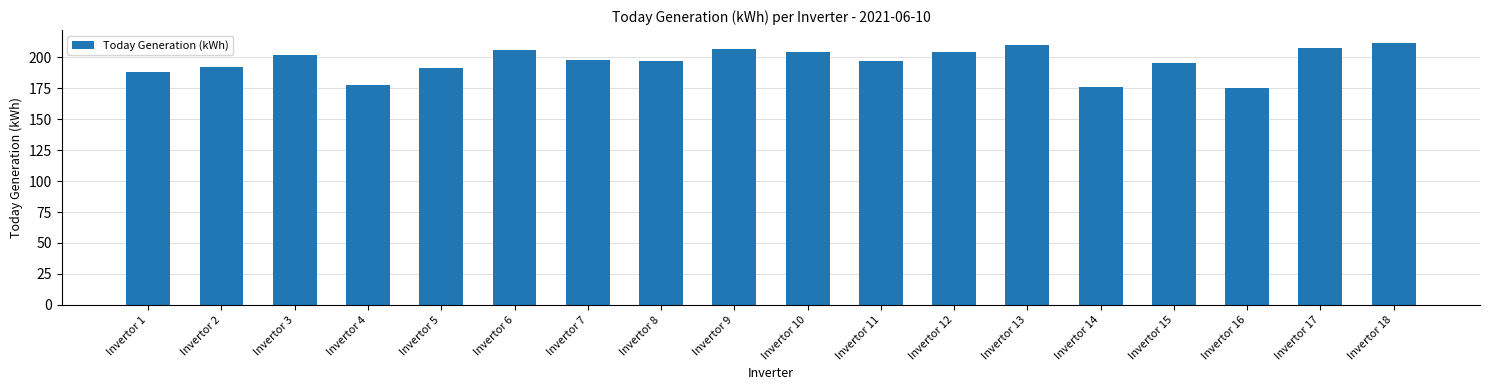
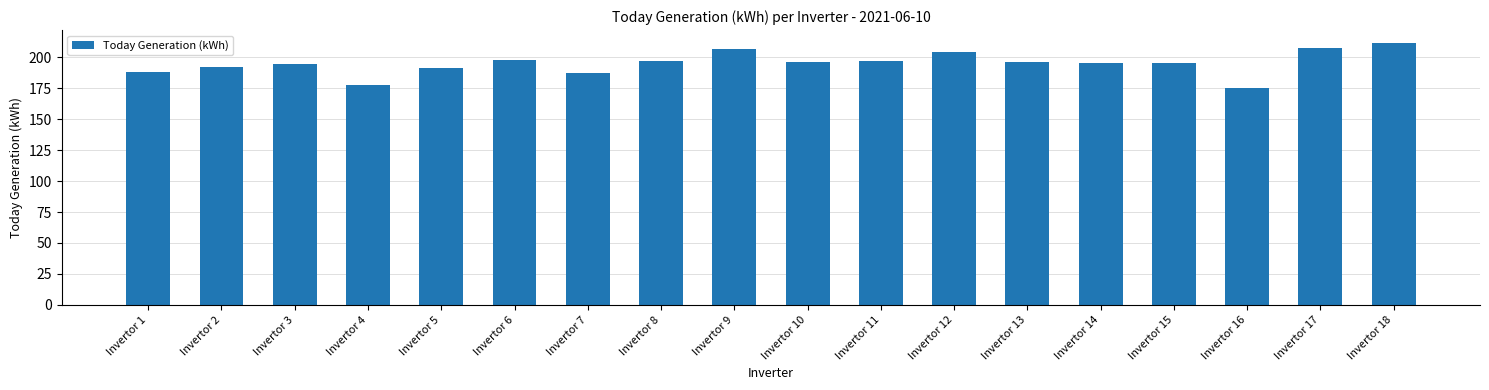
Invertor 3: 202 -> 194
Invertor 6: 206 -> 198
Invertor 7: 198 -> 187
Invertor 10: 204 -> 196
Invertor 13: 210 -> 196
Invertor 14: 176 -> 195
